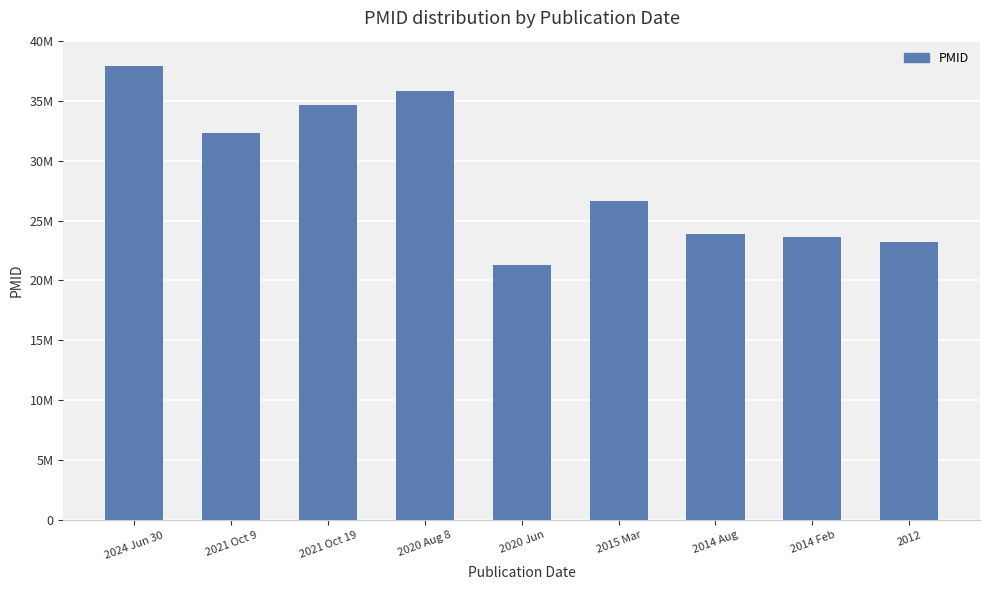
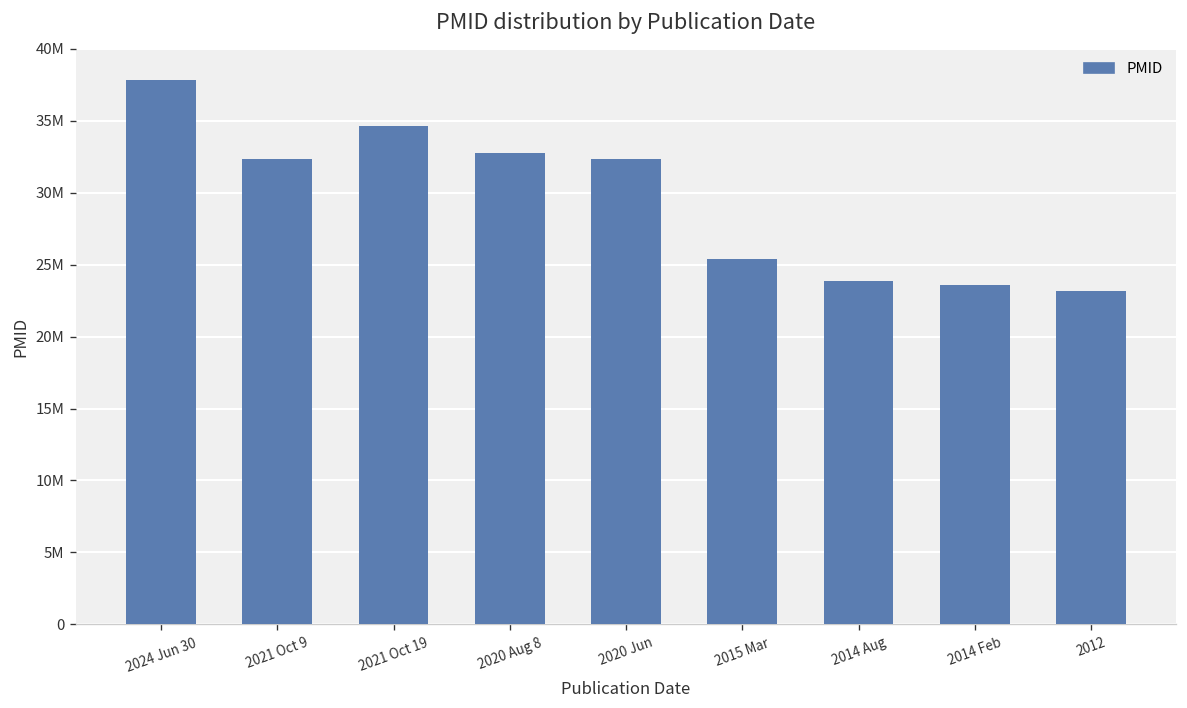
2020 Aug 8: 35800000 -> 32800000
2020 Jun: 21300000 -> 32400000
2015 Mar: 26600000 -> 25400000
